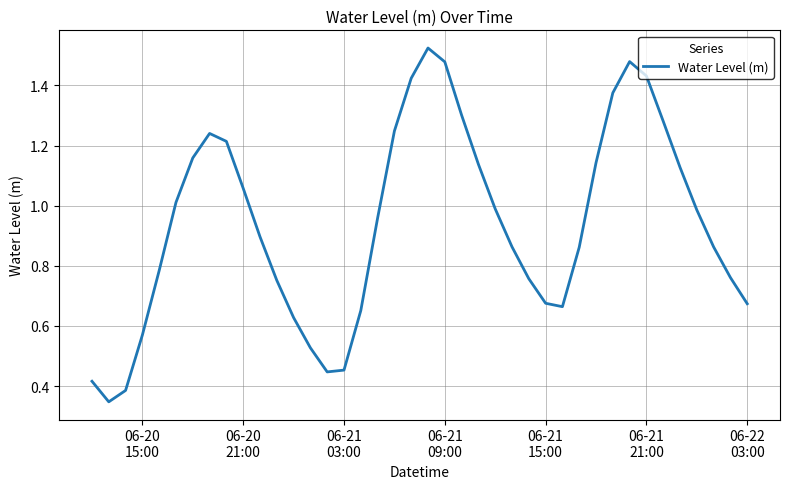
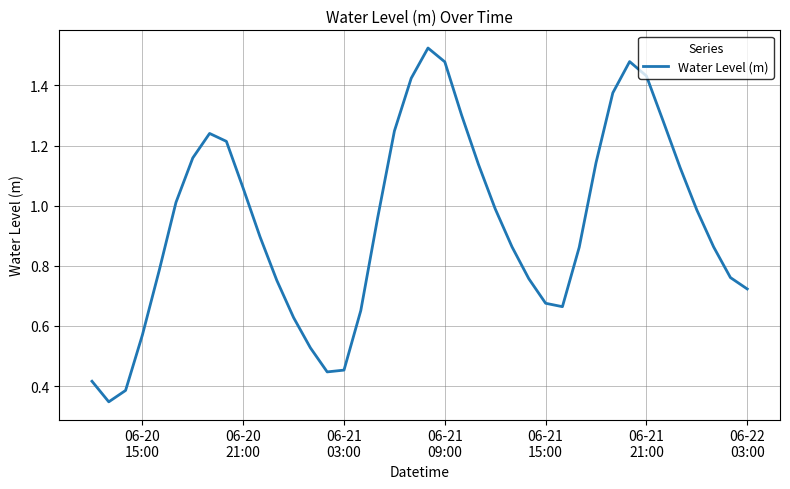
06-22 03:00: 0.67 -> 0.72
